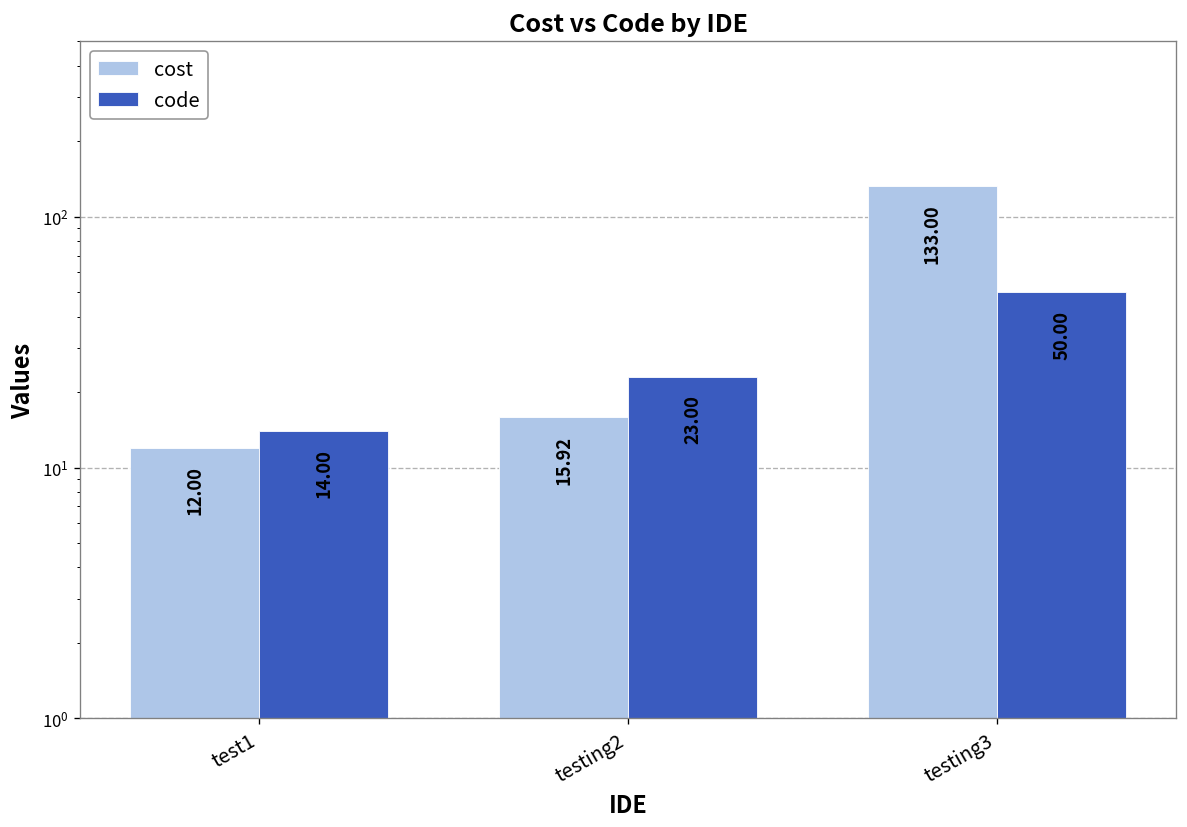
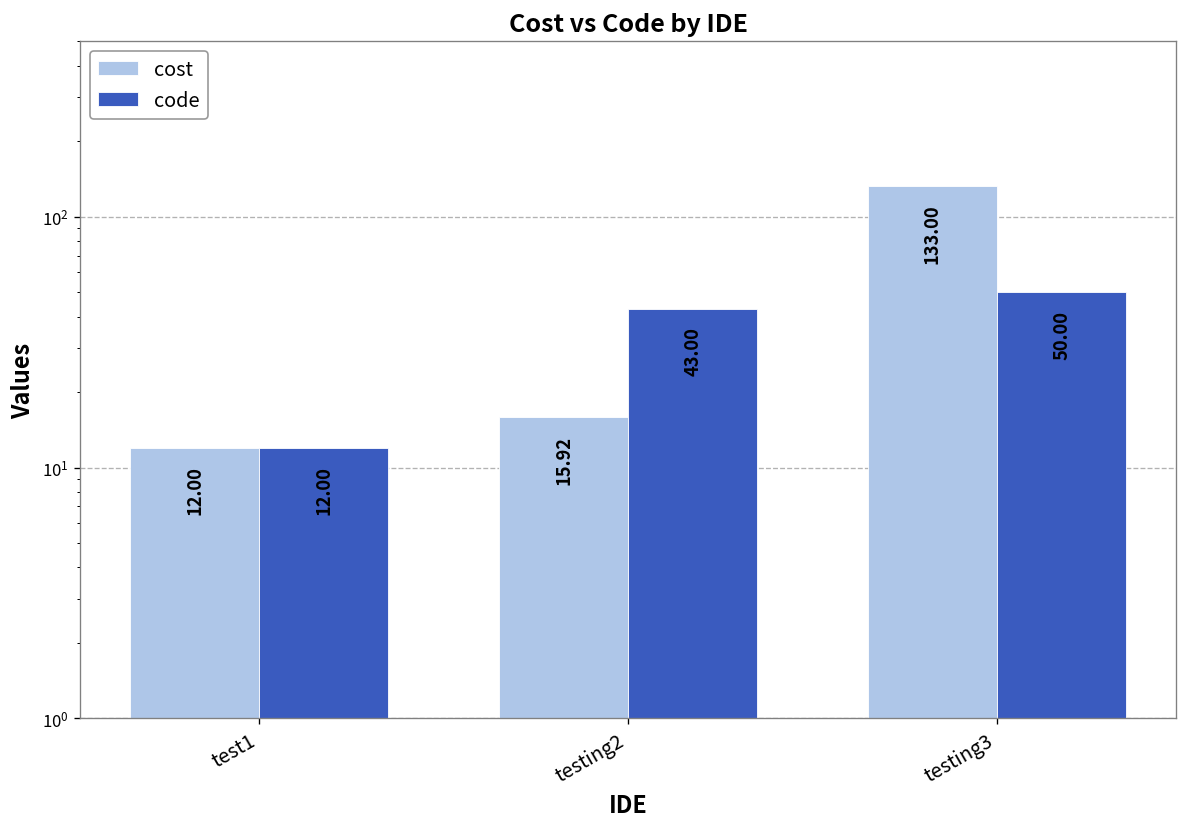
code, test1: 14.00 -> 12.00
code, testing2: 23.00 -> 43.00
